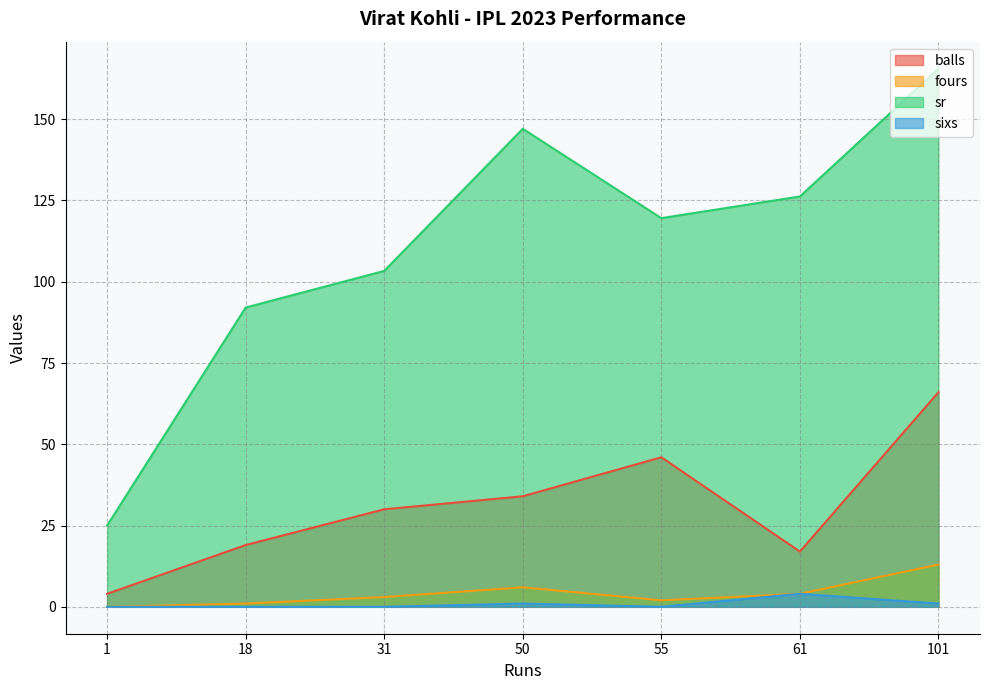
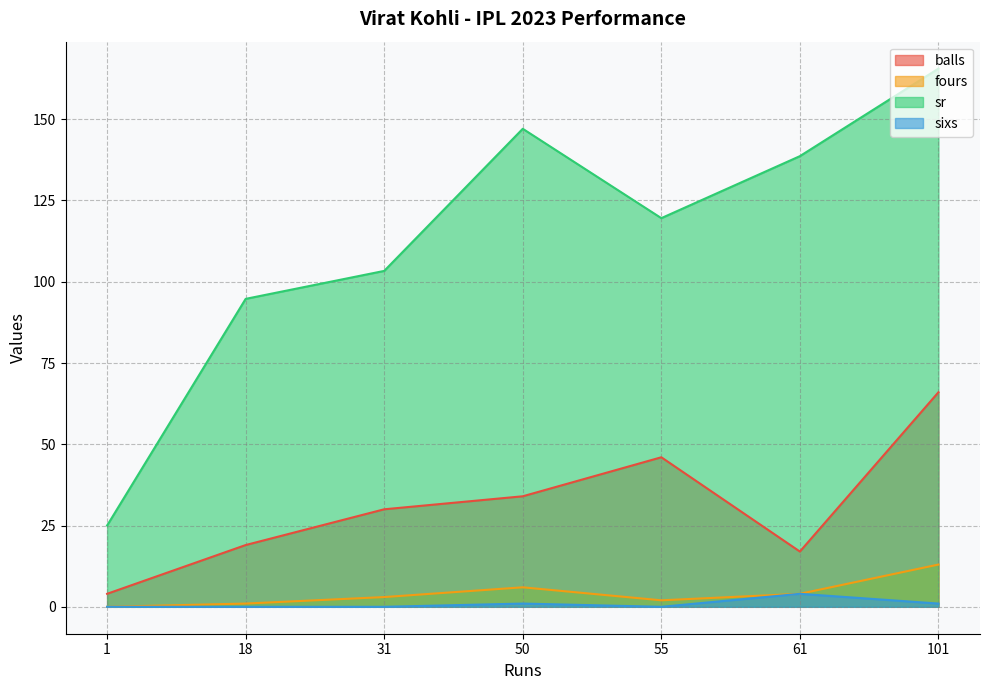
sr, 18: 92 -> 95
sr, 61: 126 -> 139
